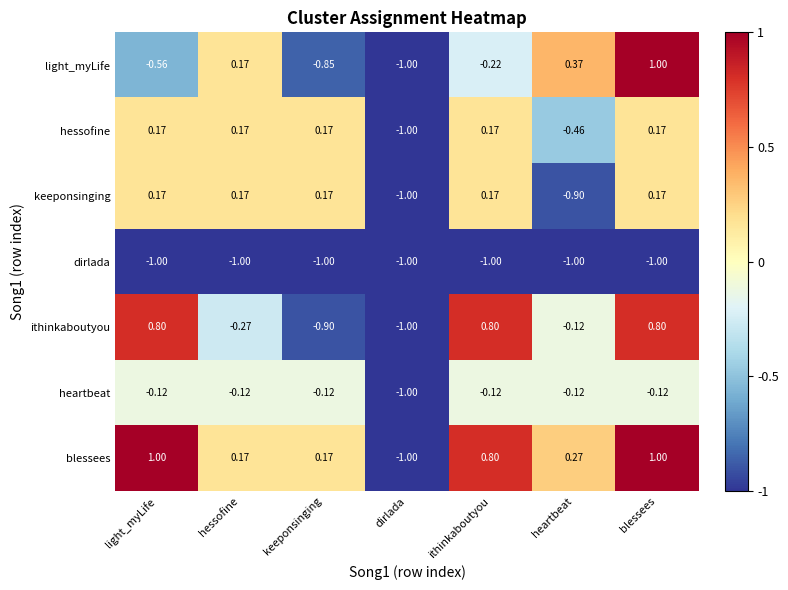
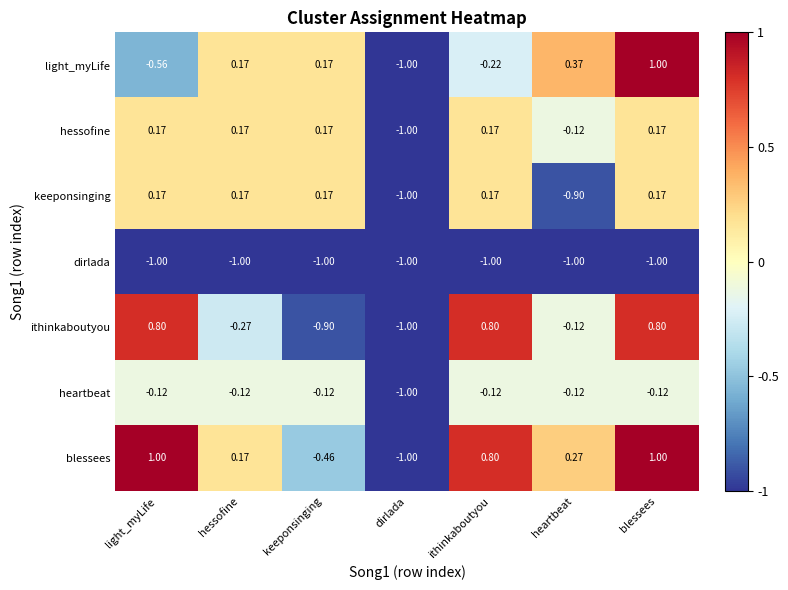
light_myLife, keeponsinging: -0.85 -> 0.17
hessofine, heartbeat: -0.46 -> -0.12
blessees, keeponsinging: 0.17 -> -0.46
